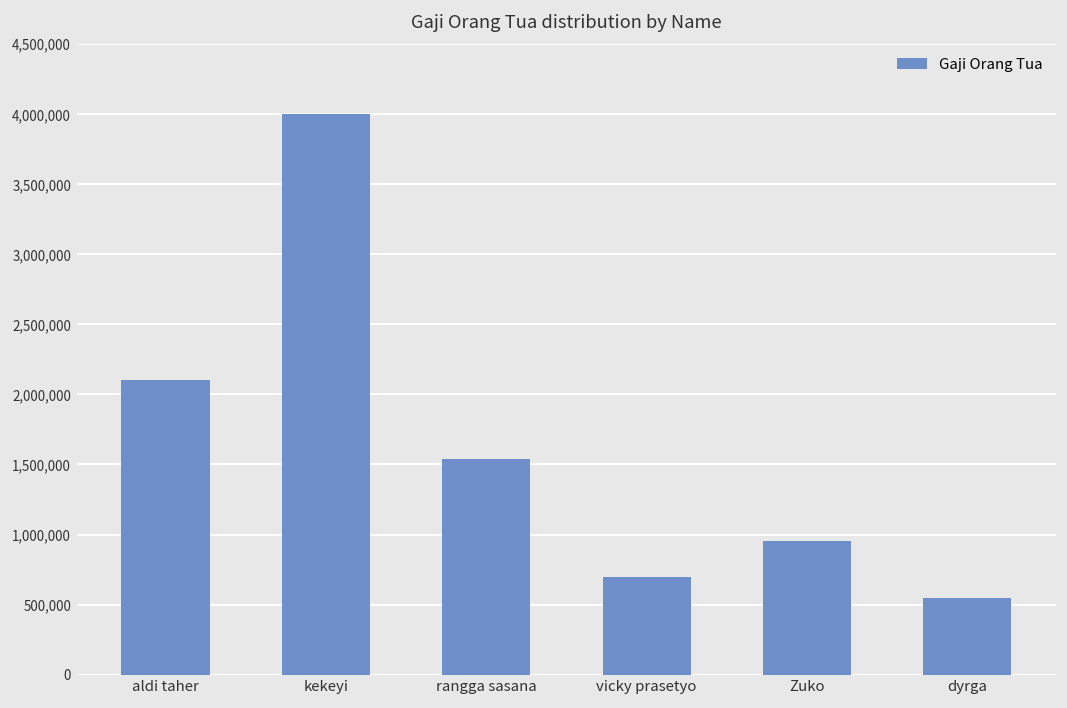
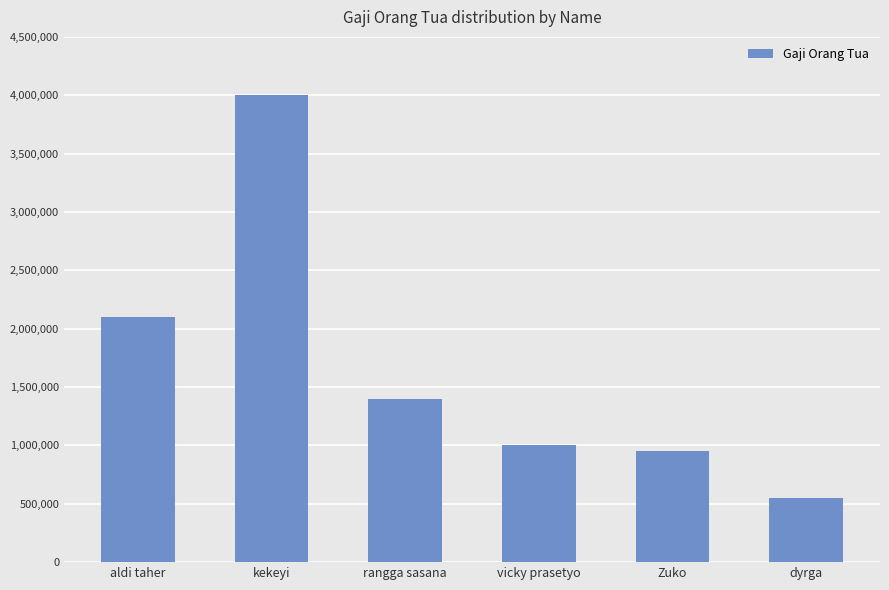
rangga sasana: 1,540,000 -> 1,400,000
vicky prasetyo: 700,000 -> 1,000,000
